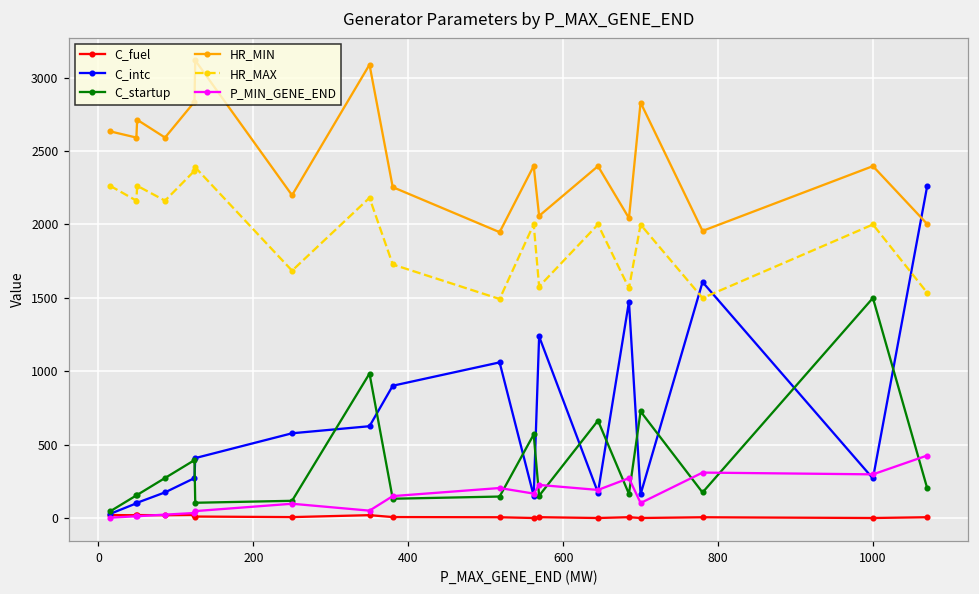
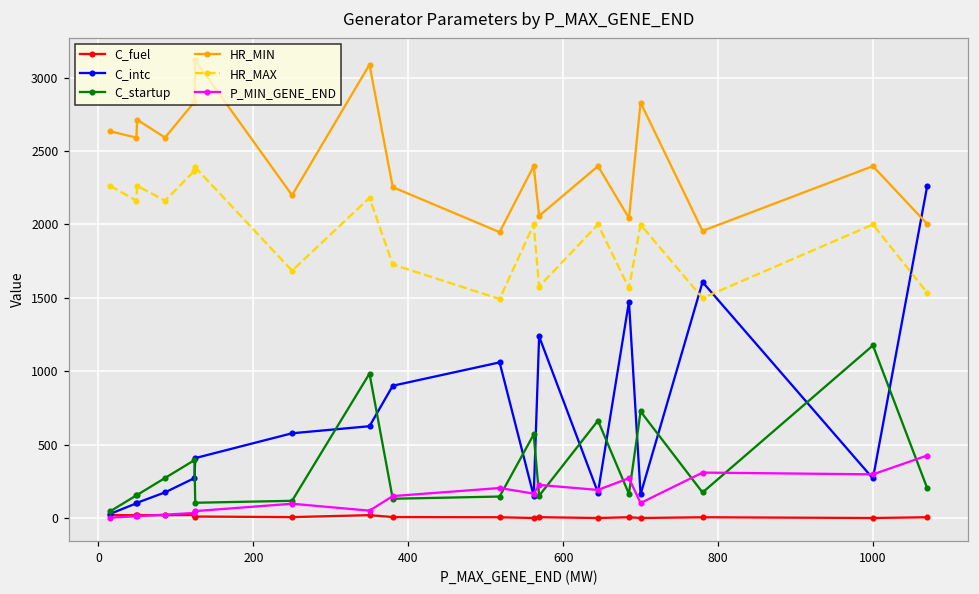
C_startup, 1000: 1500 -> 1180
